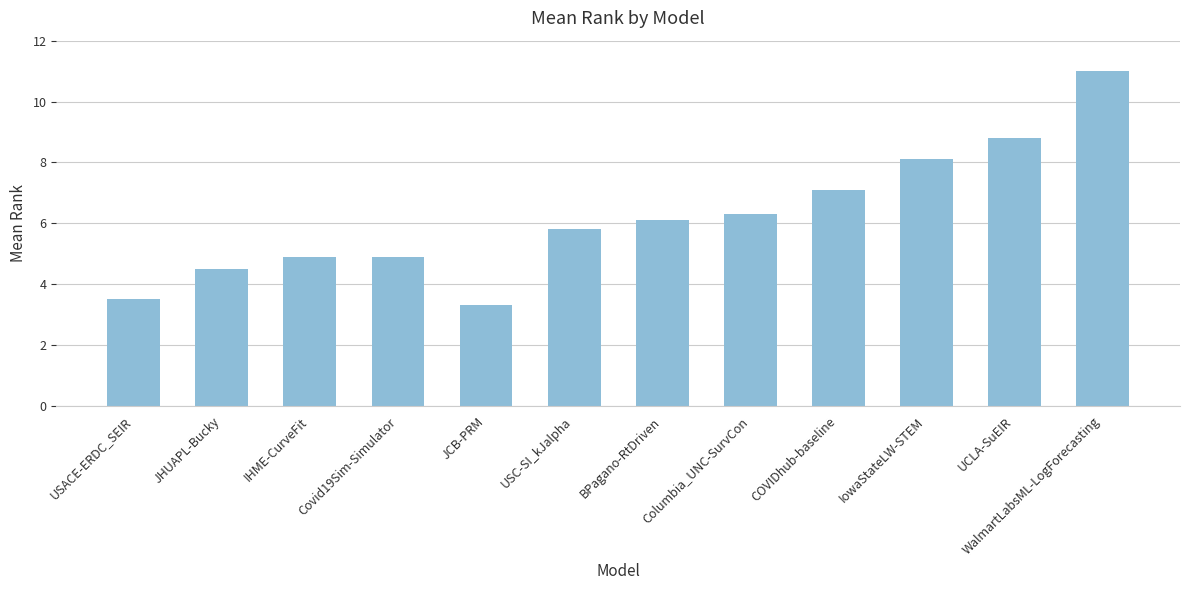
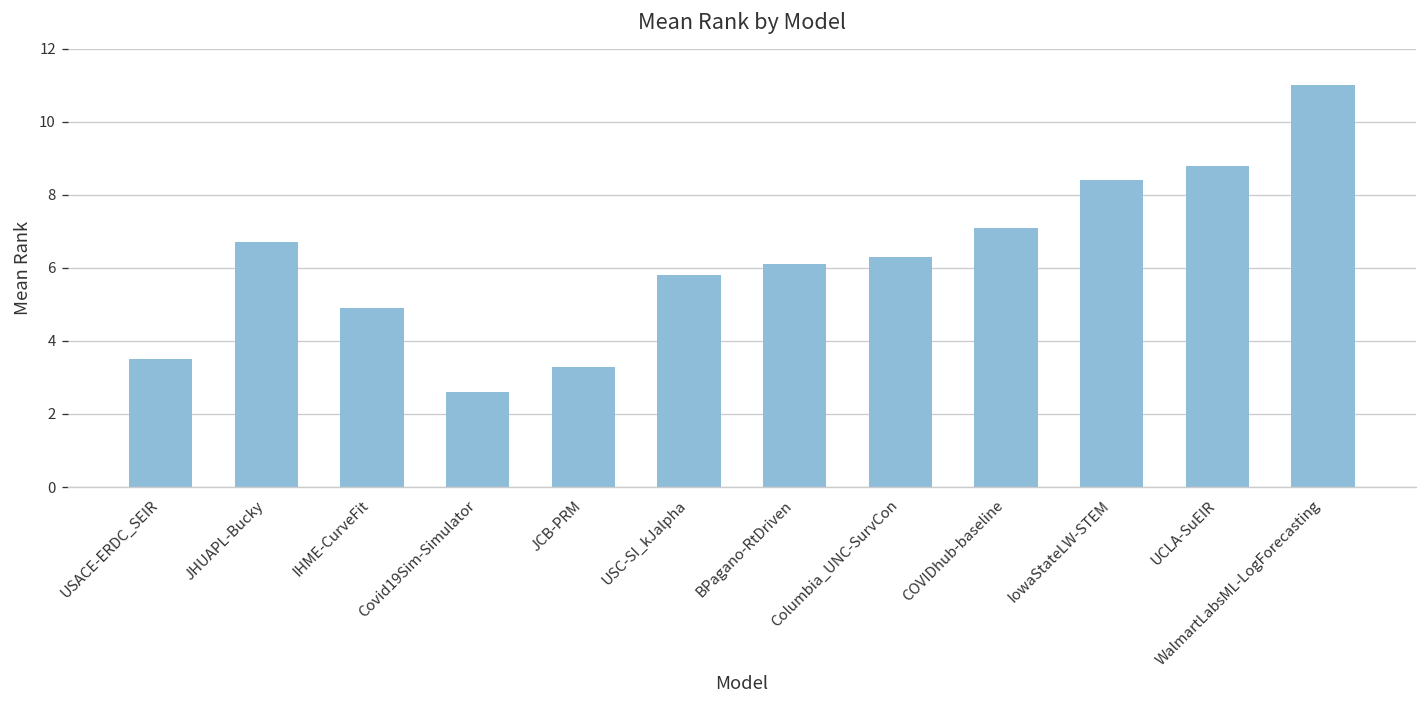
JHUAPL-Bucky: 4.5 -> 6.7
Covid19Sim-Simulator: 4.9 -> 2.6
IowaStateLW-STEM: 8.1 -> 8.4
